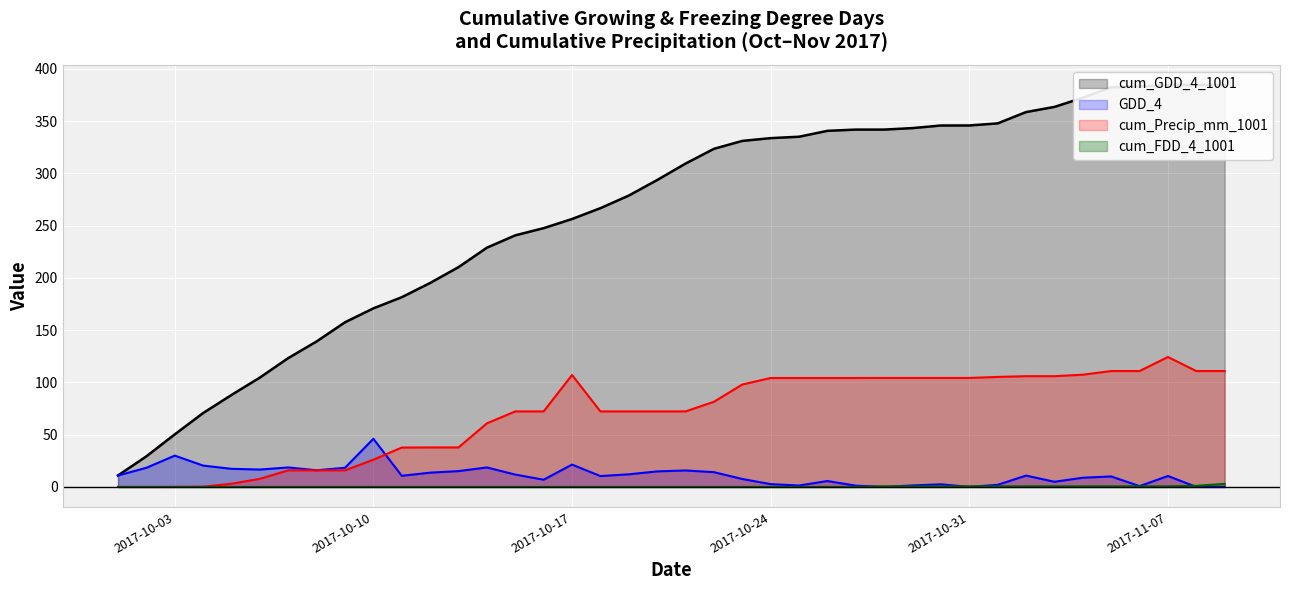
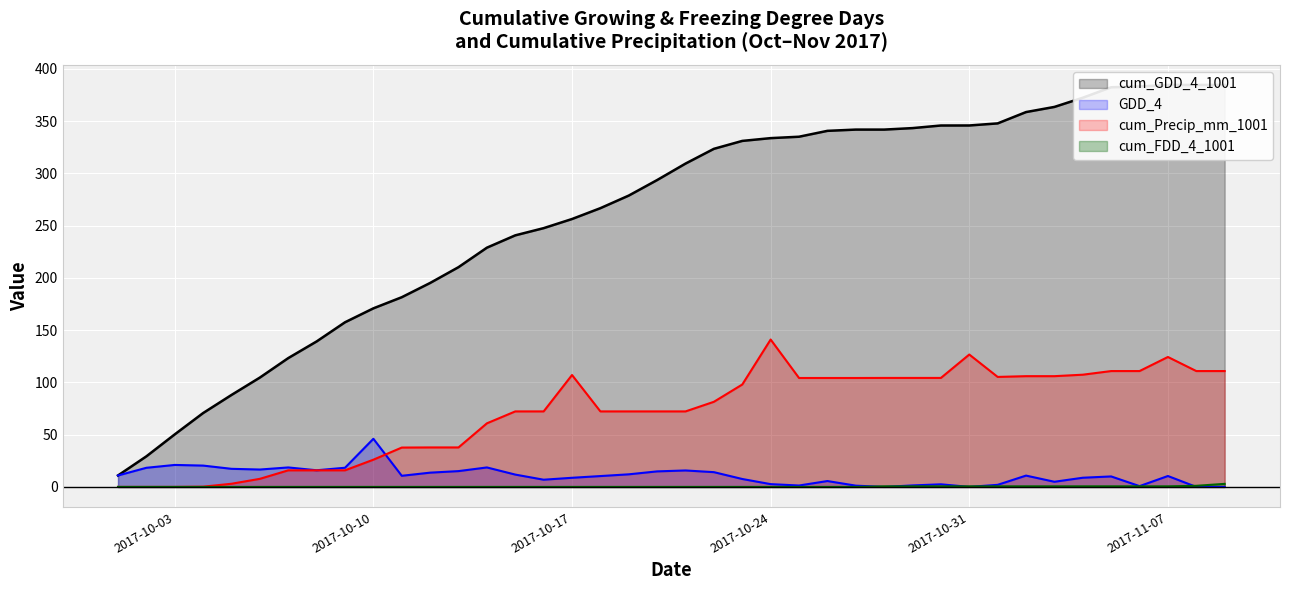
GDD_4, 2017-10-03: 30 -> 21
GDD_4, 2017-10-17: 21 -> 9
cum_Precip_mm_1001, 2017-10-24: 104 -> 141
cum_Precip_mm_1001, 2017-10-31: 104 -> 127
